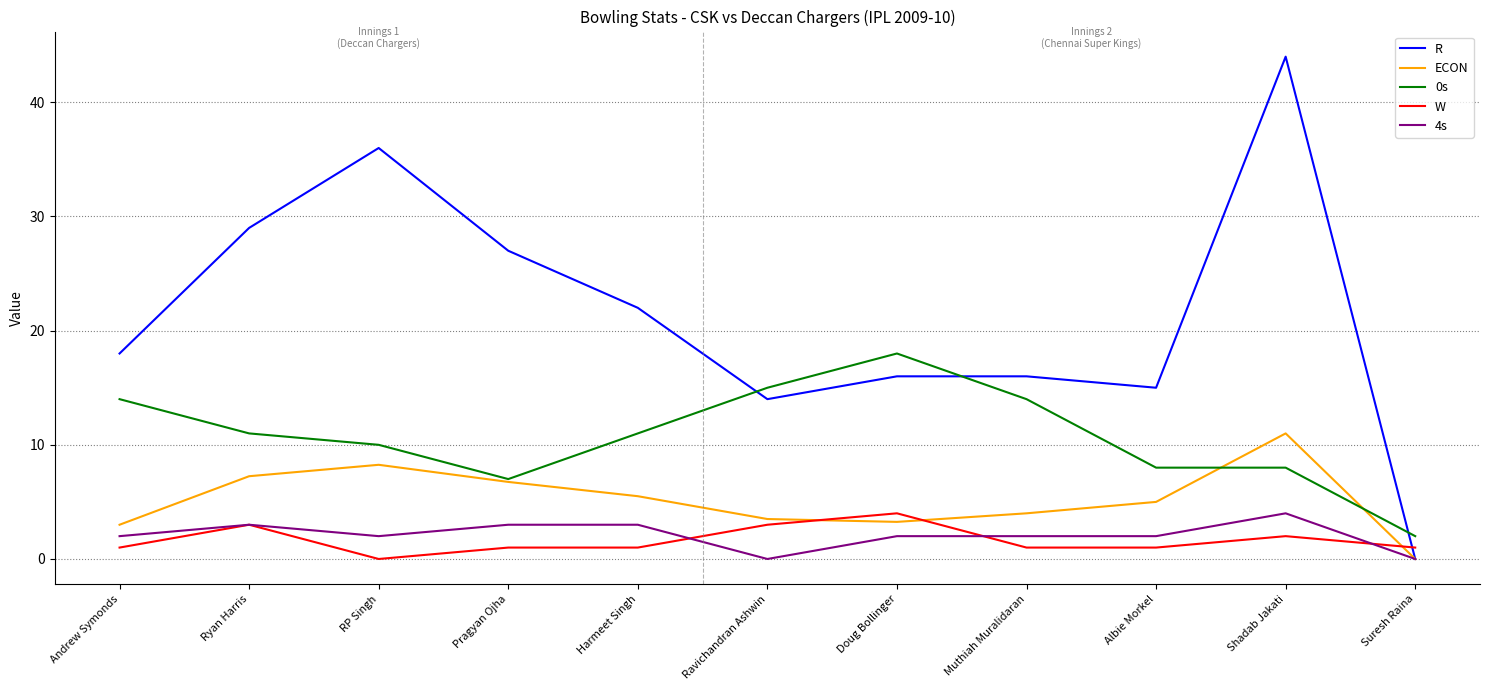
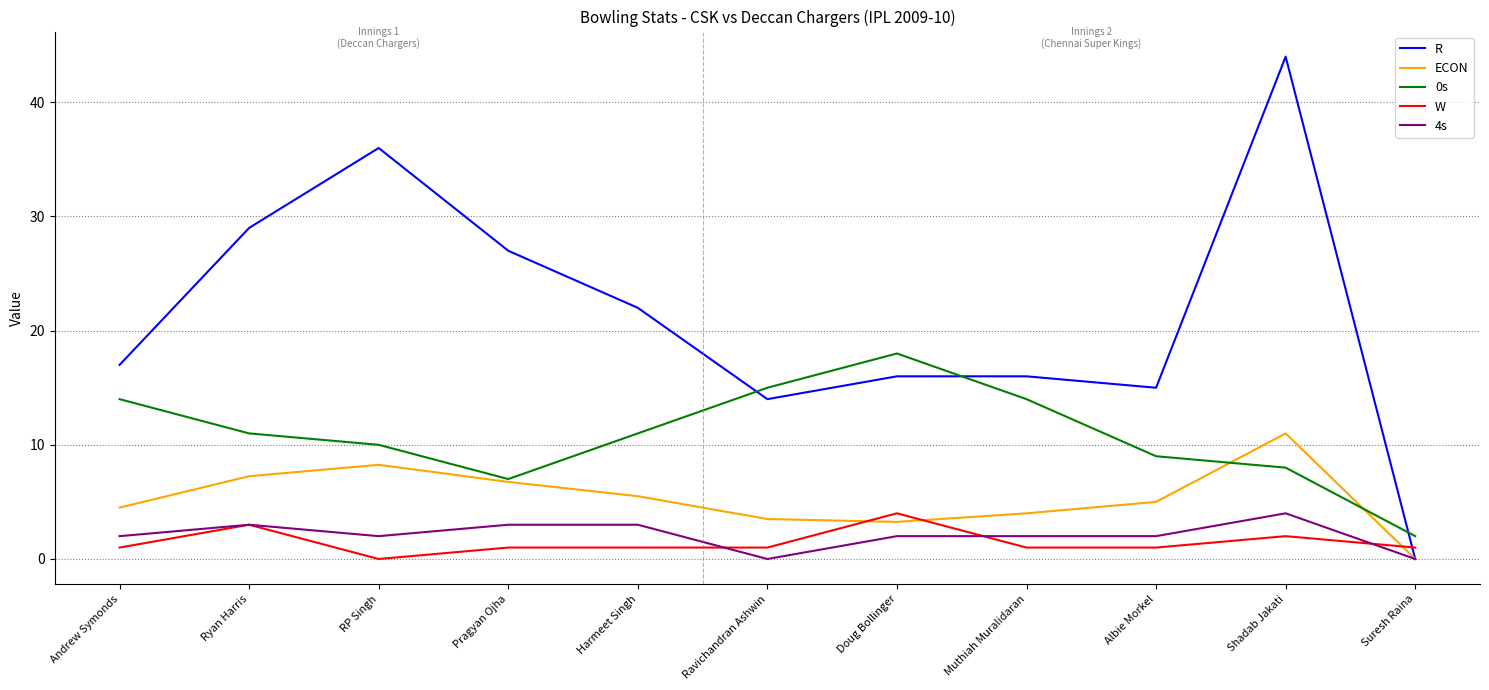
R, Andrew Symonds: 18 -> 17
ECON, Andrew Symonds: 3.0 -> 4.5
W, Ravichandran Ashwin: 3 -> 1
0s, Albie Morkel: 8 -> 9
